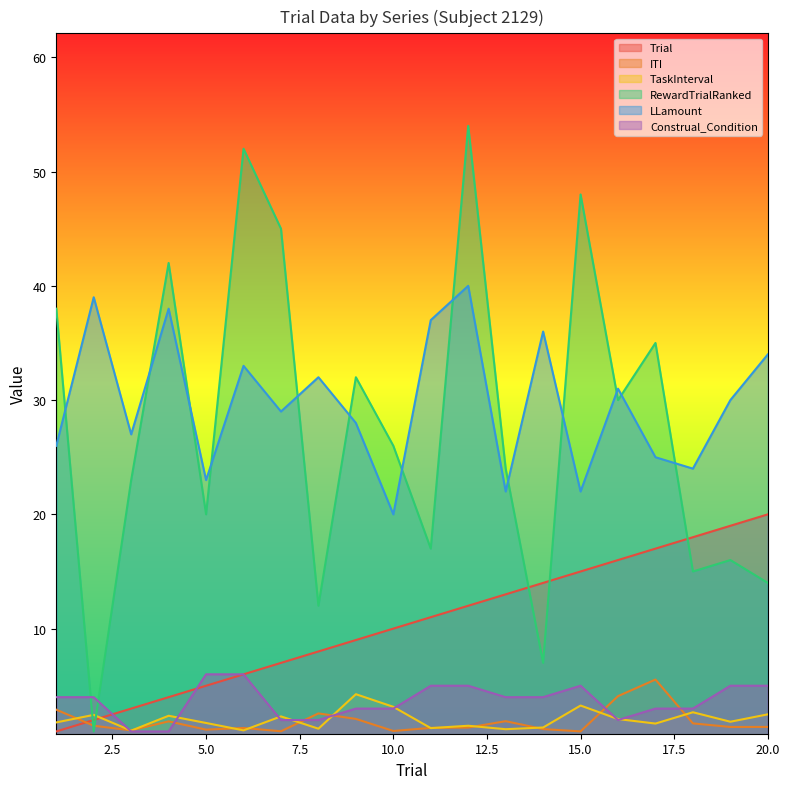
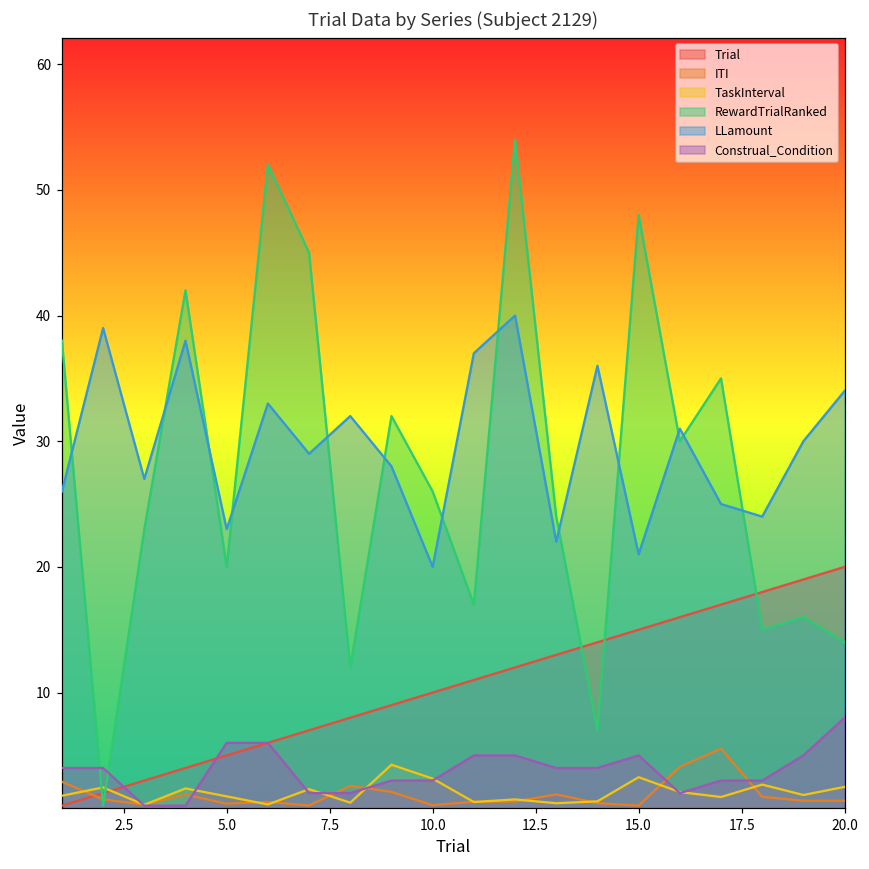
LLamount, 15.0: 22 -> 21
Construal_Condition, 20.0: 5 -> 8
